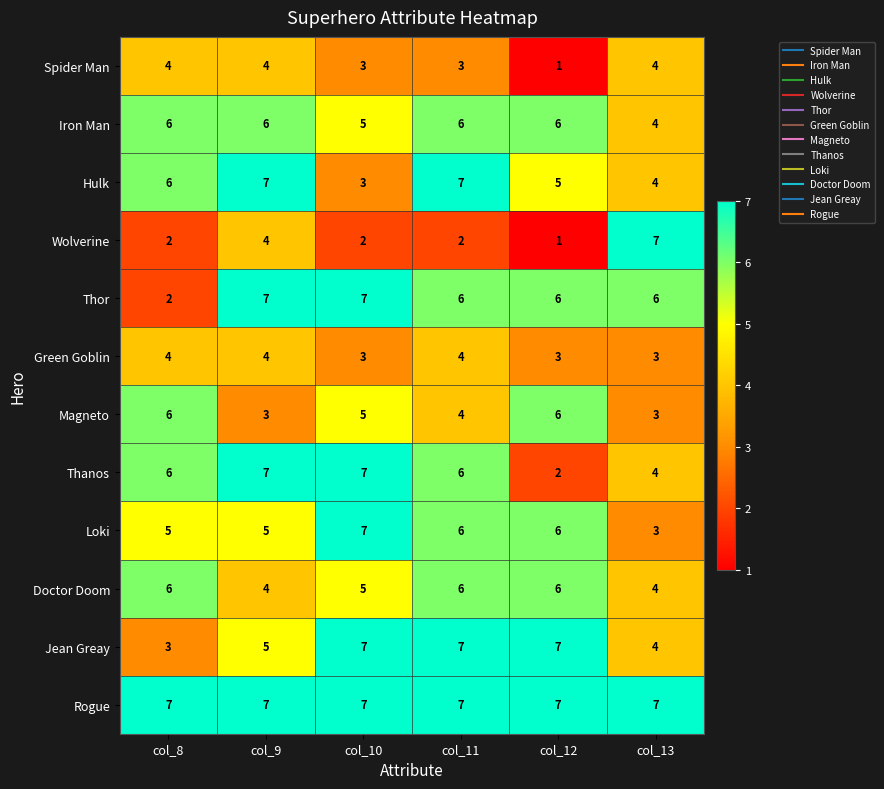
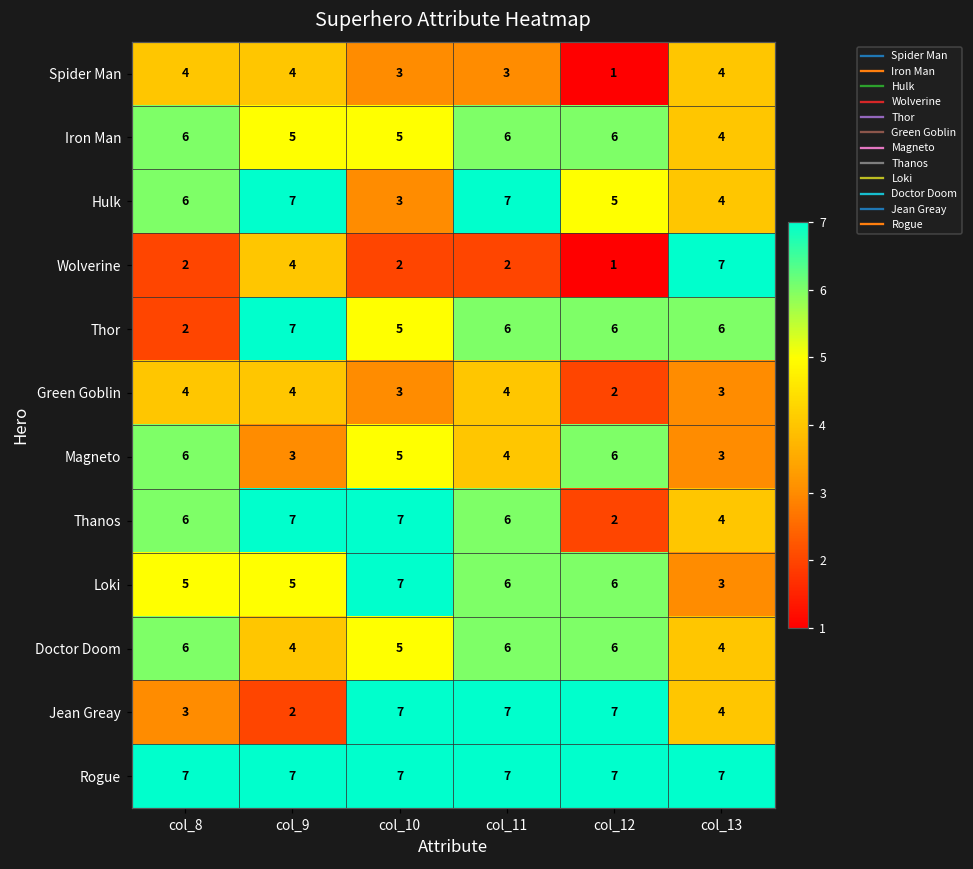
Iron Man, col_9: 6 -> 5
Thor, col_10: 7 -> 5
Green Goblin, col_12: 3 -> 2
Jean Greay, col_9: 5 -> 2
